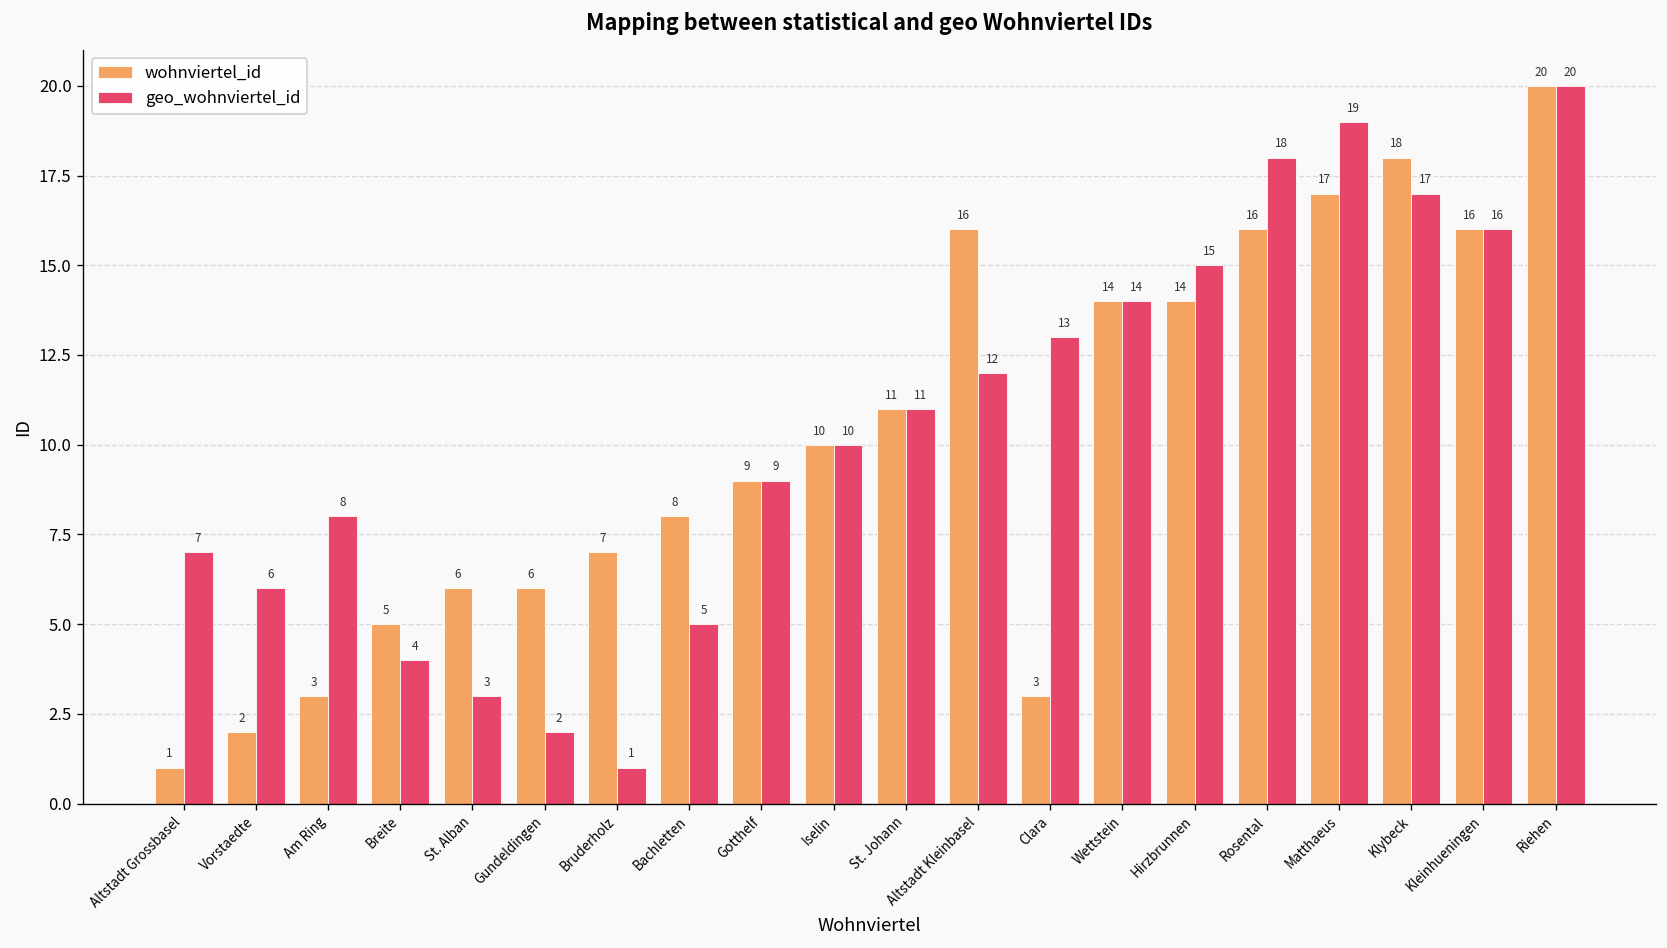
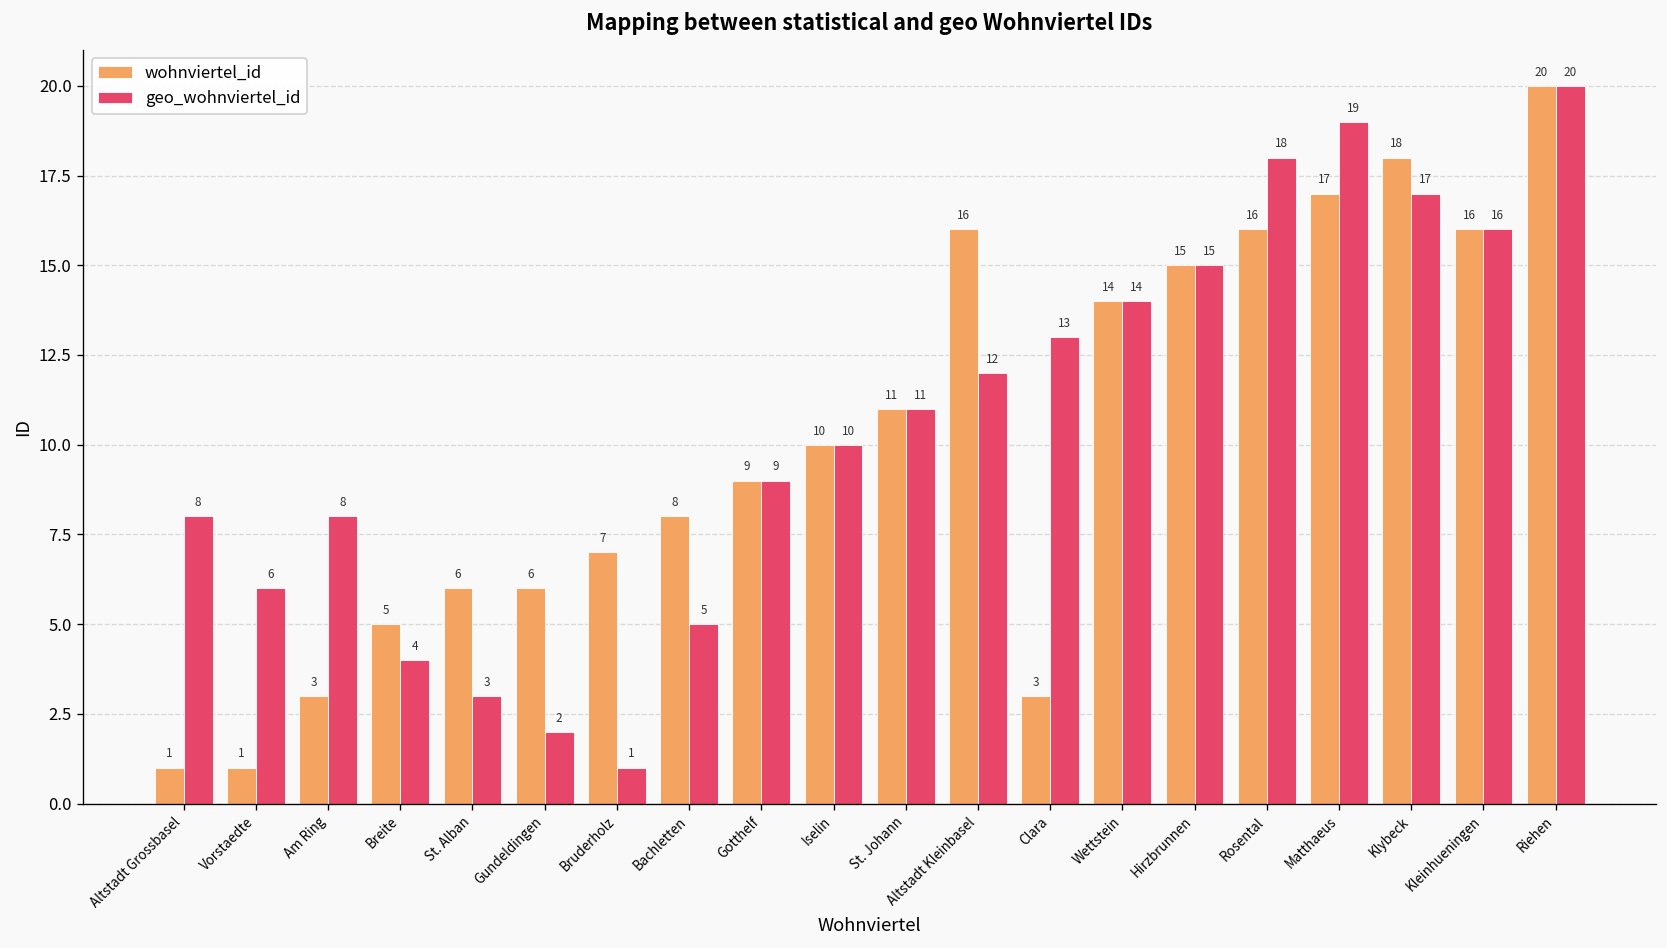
geo_wohnviertel_id, Altstadt Grossbasel: 7 -> 8
wohnviertel_id, Vorstaedte: 2 -> 1
wohnviertel_id, Hirzbrunnen: 14 -> 15
